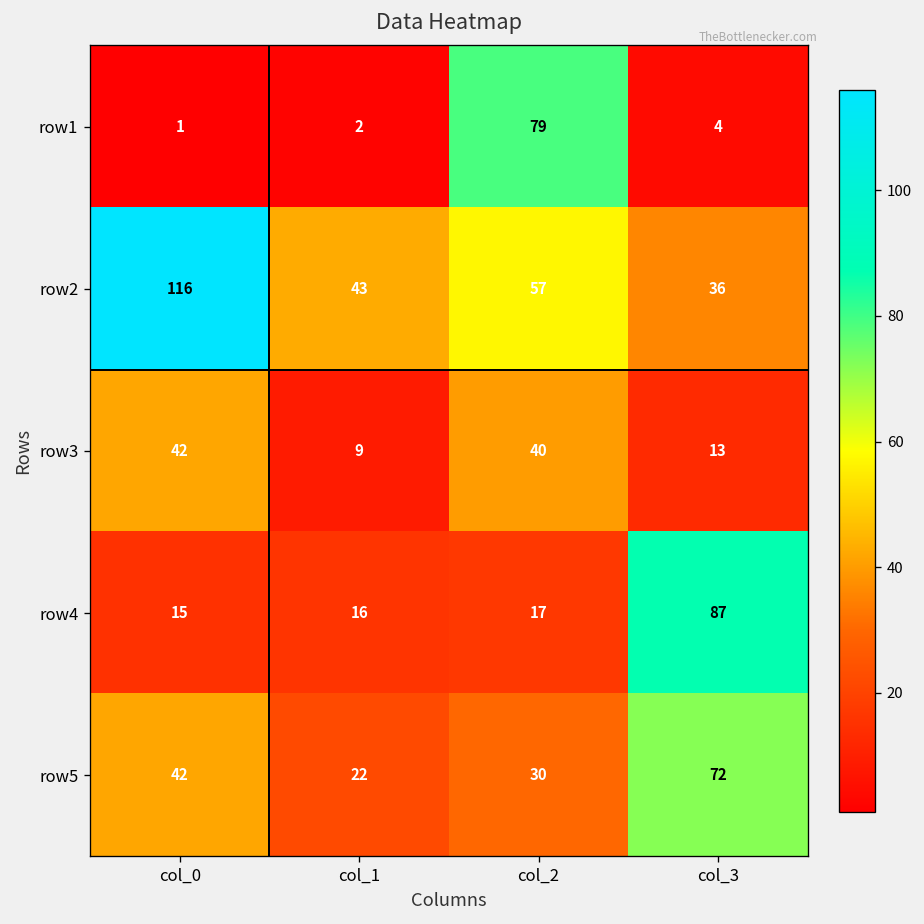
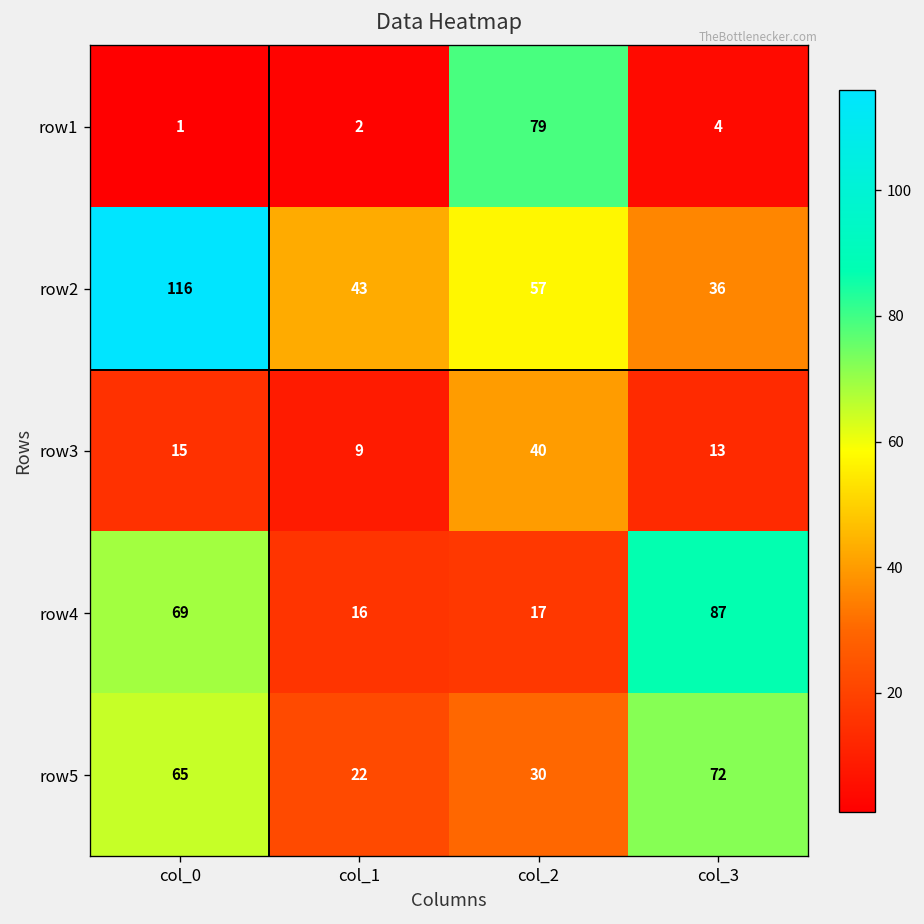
row3, col_0: 42 -> 15
row4, col_0: 15 -> 69
row5, col_0: 42 -> 65
